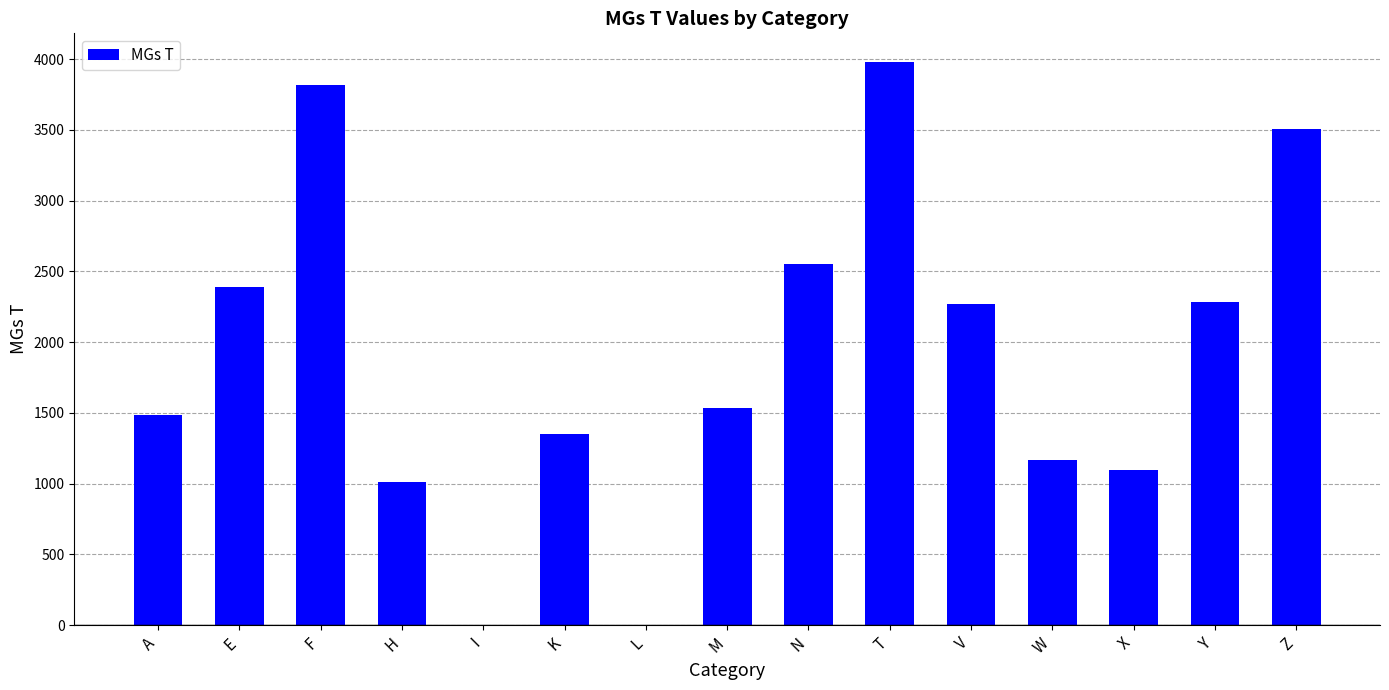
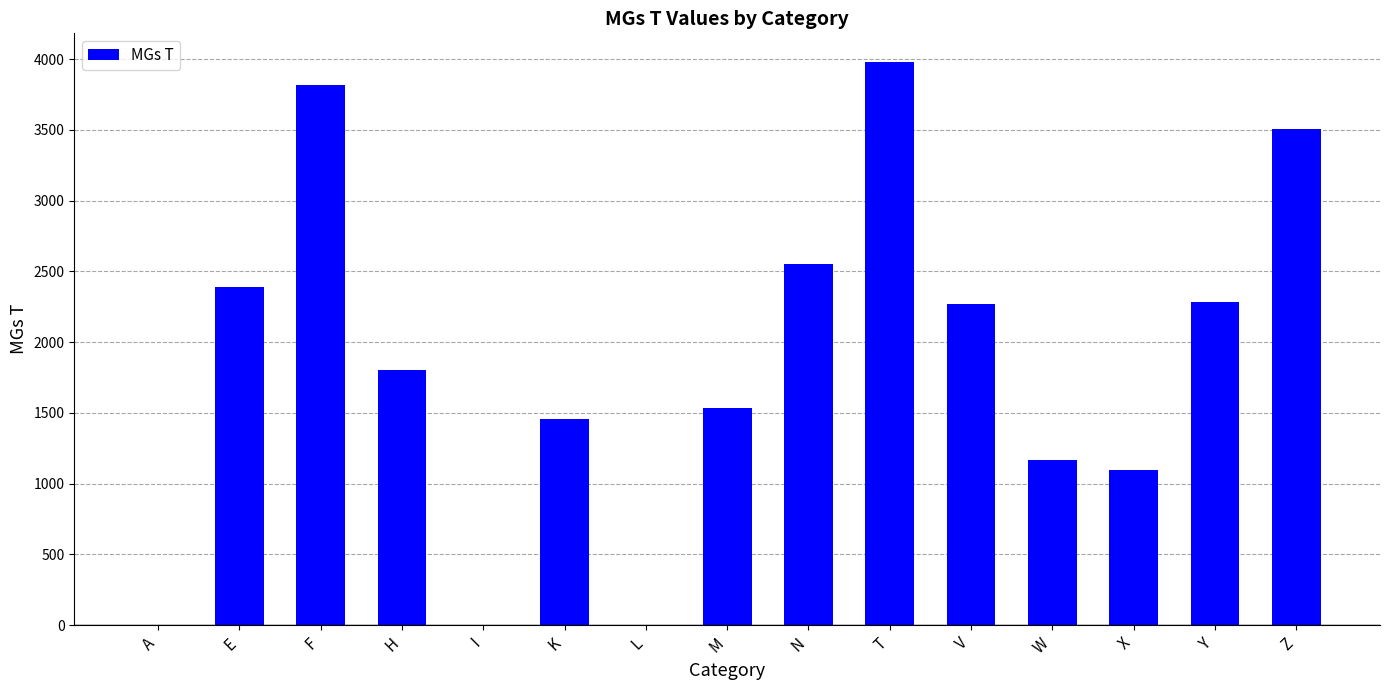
A: 1480 -> 0
H: 1010 -> 1810
K: 1350 -> 1460
